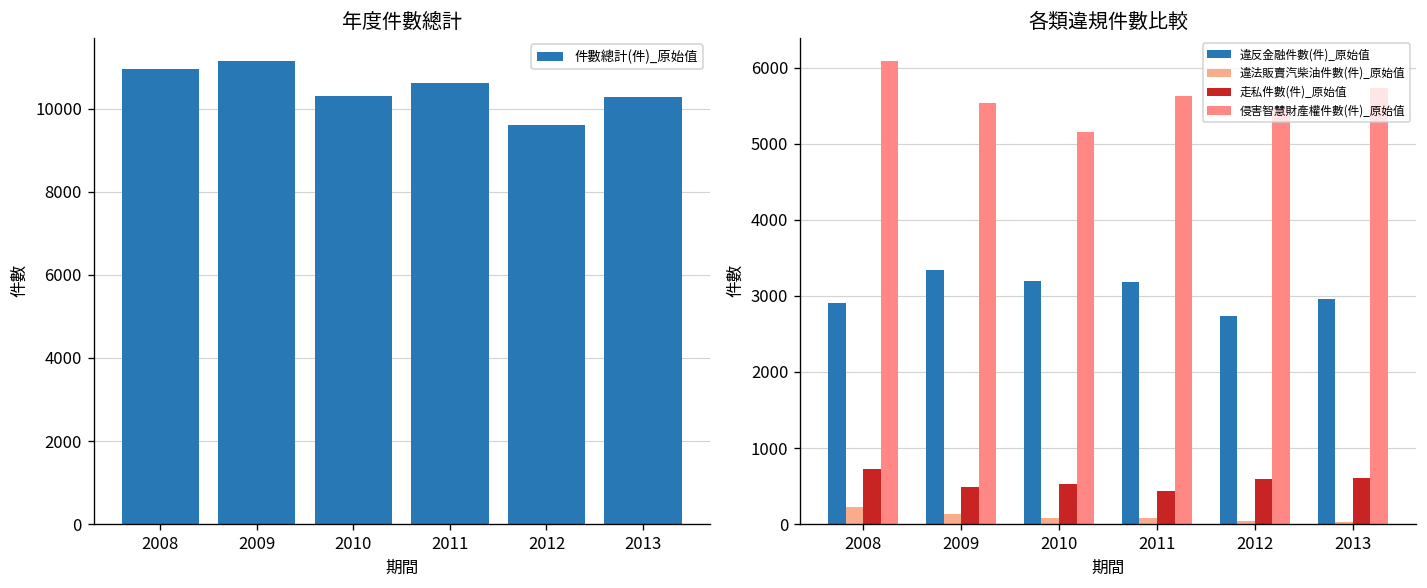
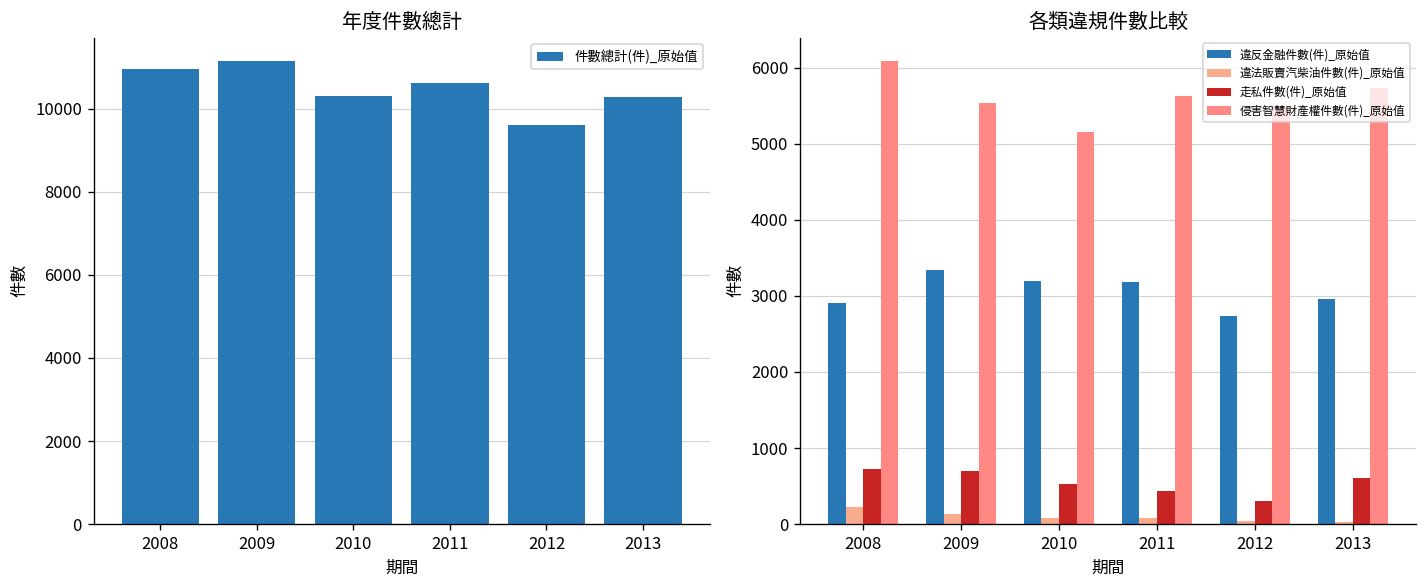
各類違規件數比較, 走私件數(件)_原始值, 2009: 500 -> 700
各類違規件數比較, 走私件數(件)_原始值, 2012: 600 -> 300
